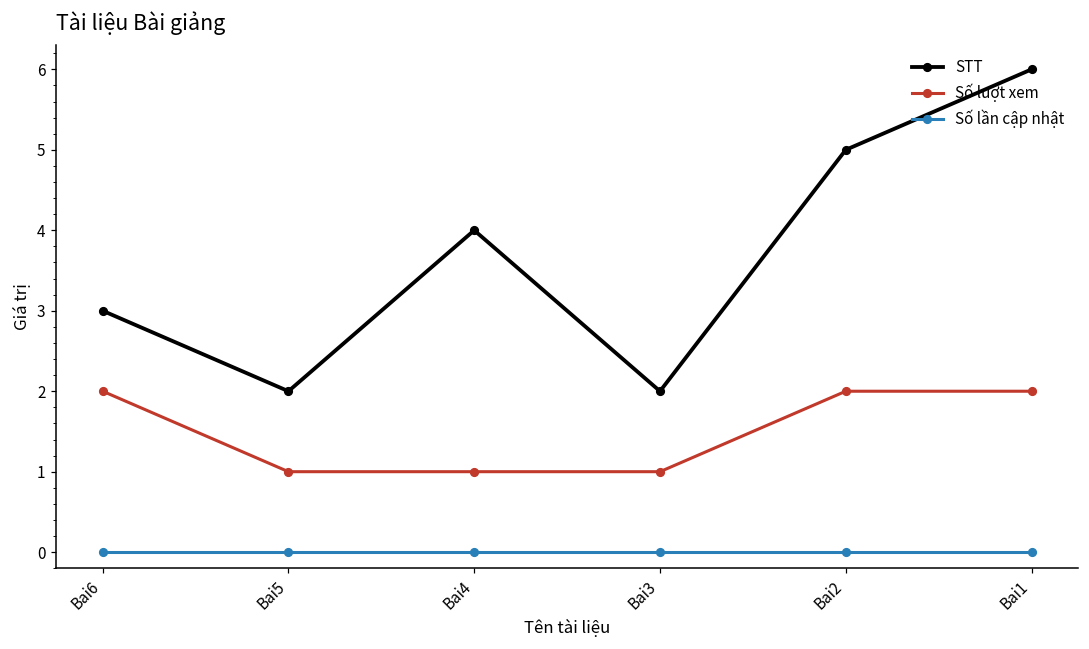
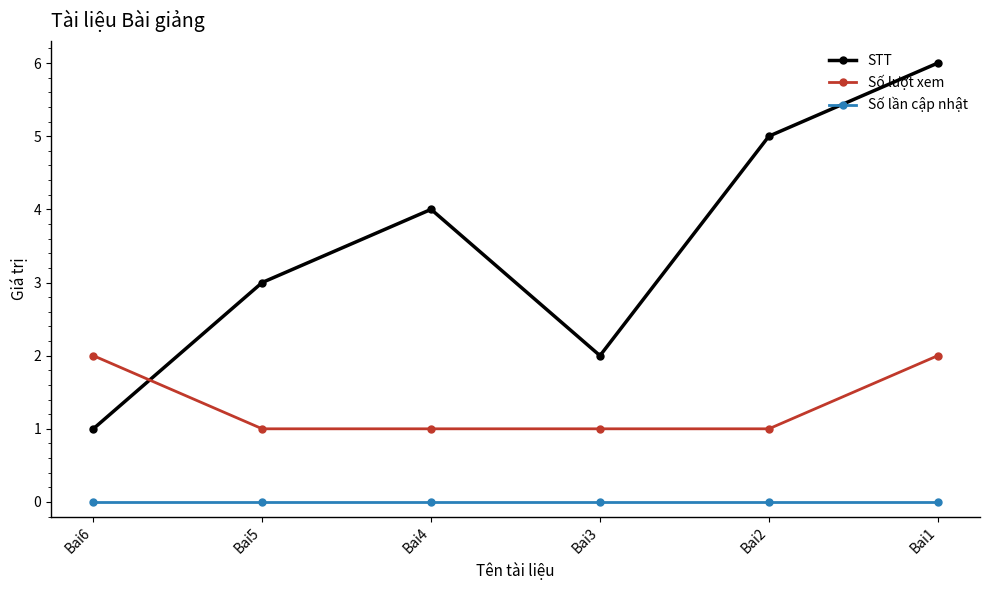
STT, Bai6: 3 -> 1
STT, Bai5: 2 -> 3
Số lượt xem, Bai2: 2 -> 1
